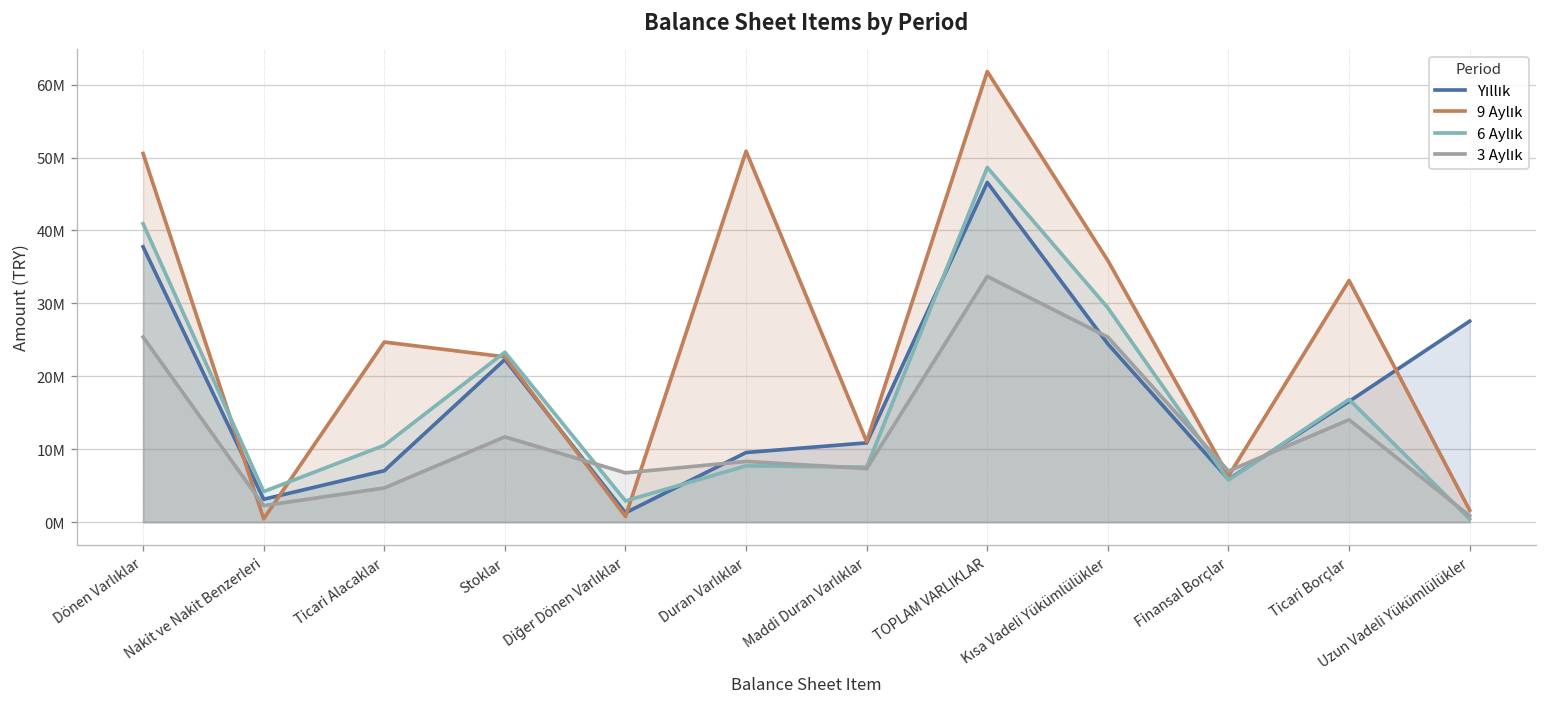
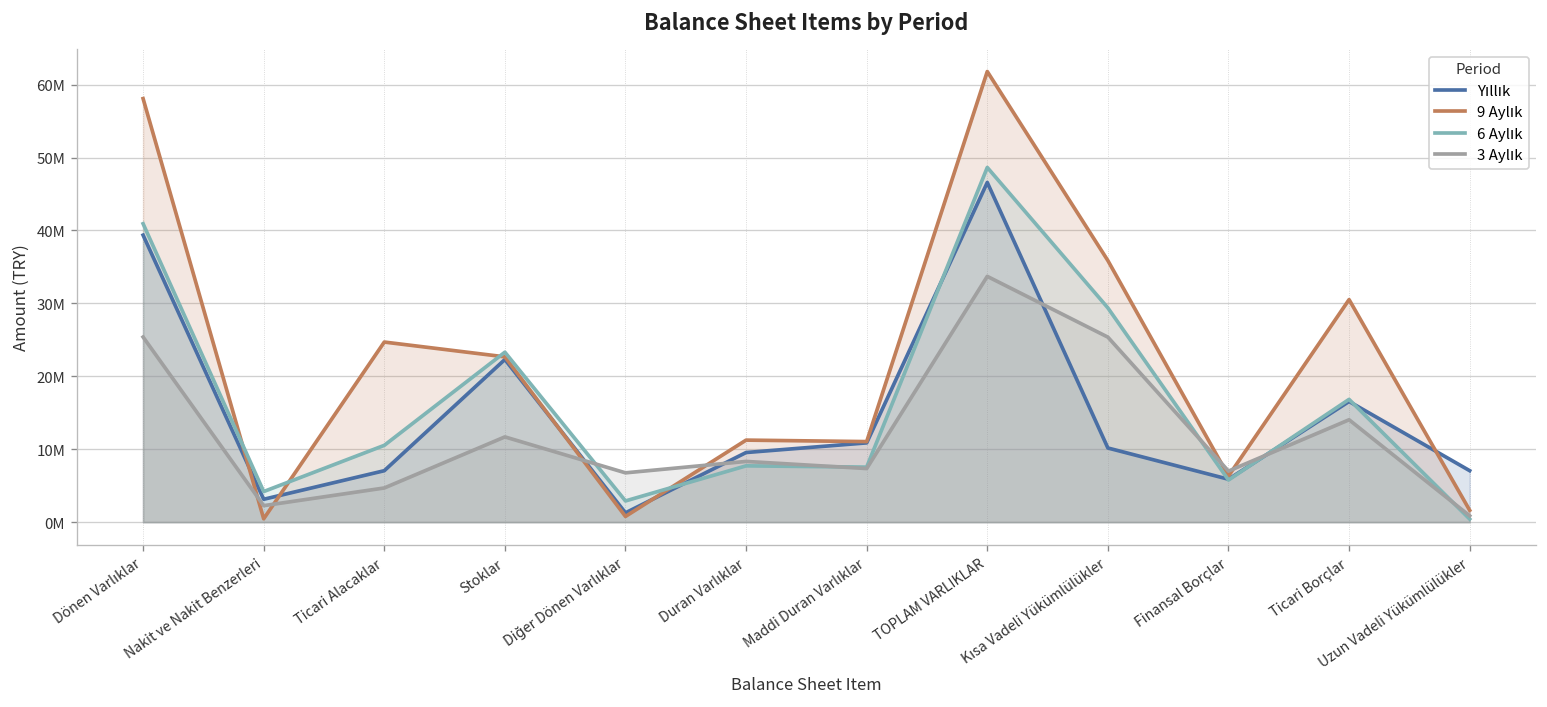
Yıllık, Dönen Varlıklar: 38000000 -> 39000000
9 Aylık, Dönen Varlıklar: 51000000 -> 58000000
9 Aylık, Duran Varlıklar: 51000000 -> 11000000
Yıllık, Kısa Vadeli Yükümlülükler: 24000000 -> 10000000
9 Aylık, Ticari Borçlar: 33000000 -> 31000000
Yıllık, Uzun Vadeli Yükümlülükler: 28000000 -> 7000000
